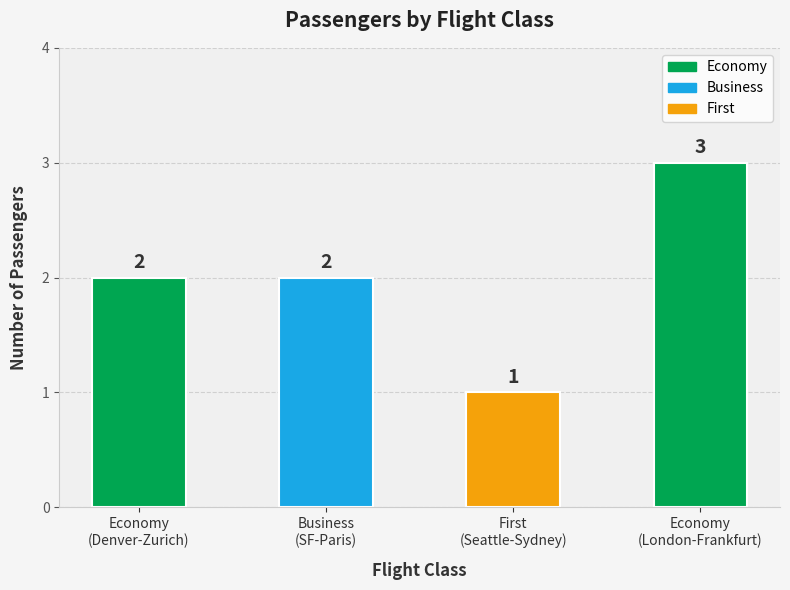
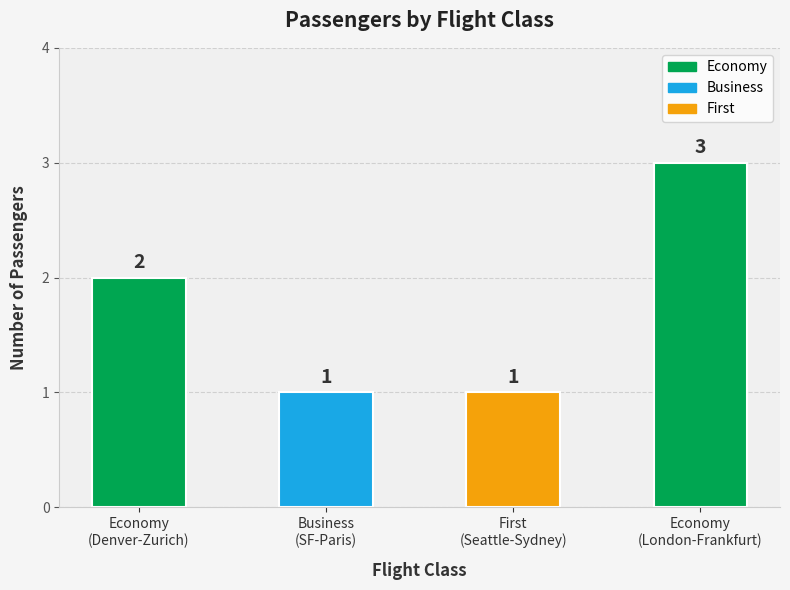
Business (SF-Paris): 2 -> 1
